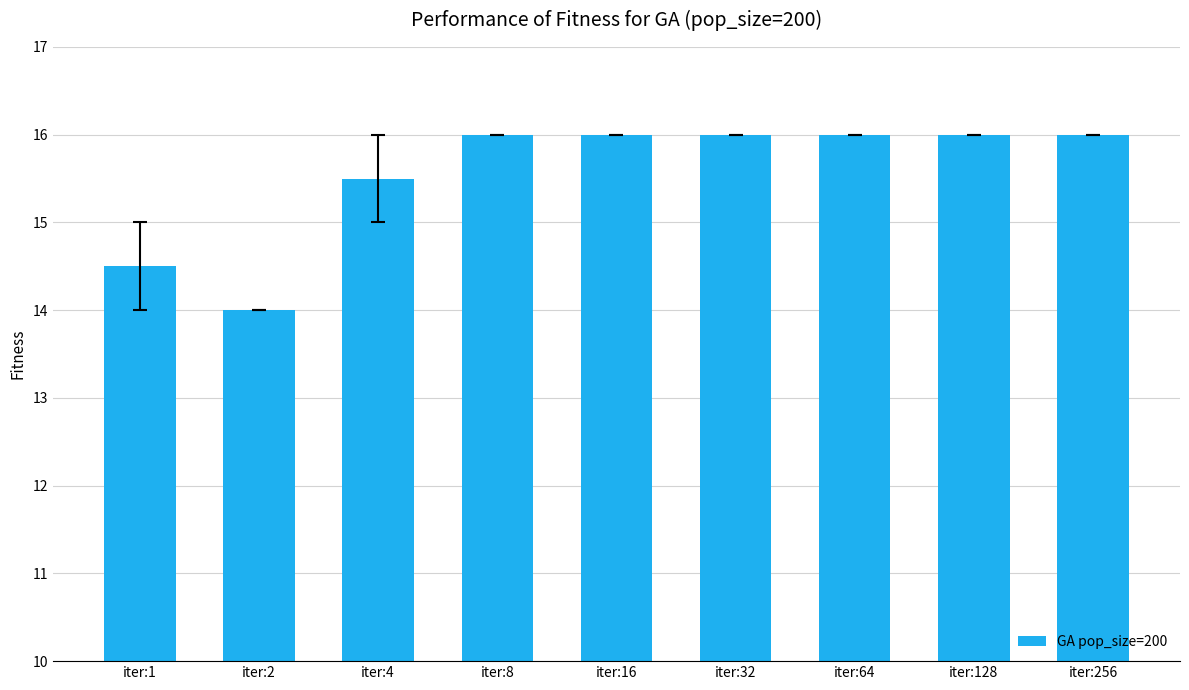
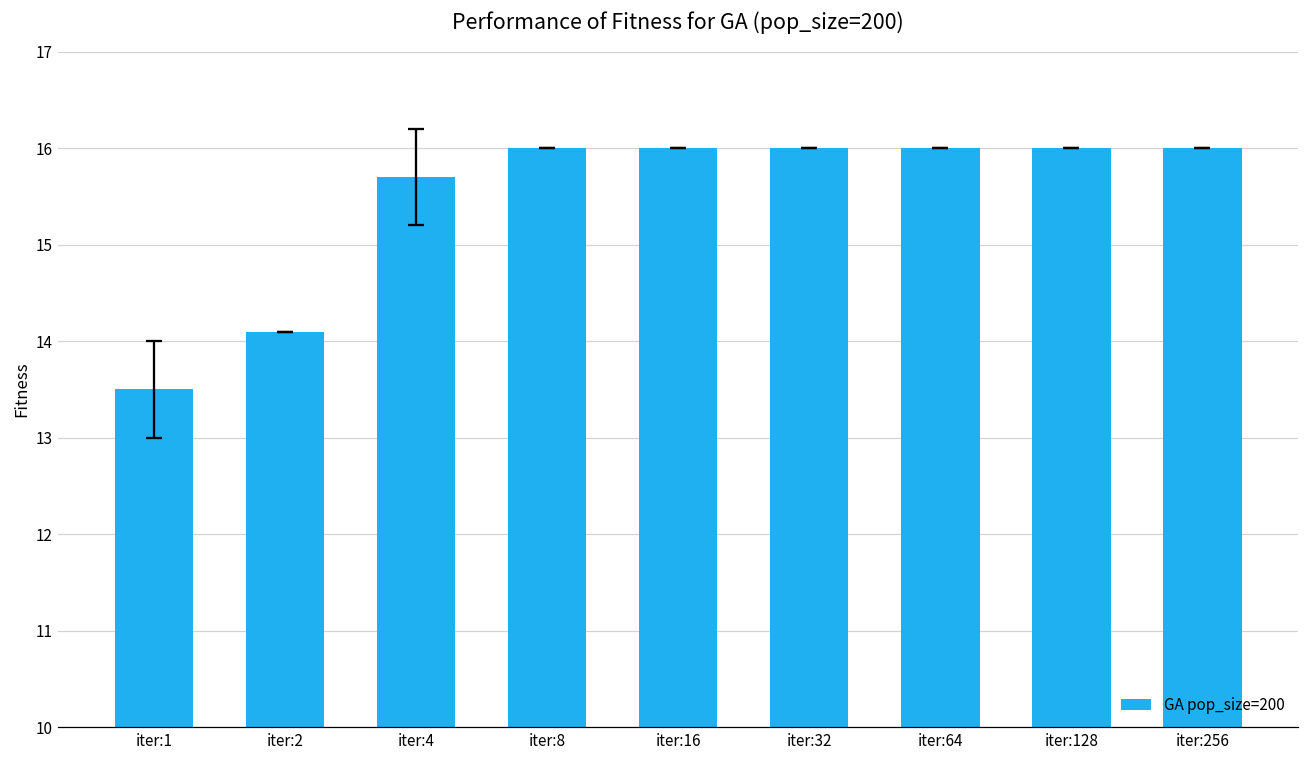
GA pop_size=200, iter:1: 14.5 -> 13.5
GA pop_size=200, iter:2: 14.0 -> 14.1
GA pop_size=200, iter:4: 15.5 -> 15.7
